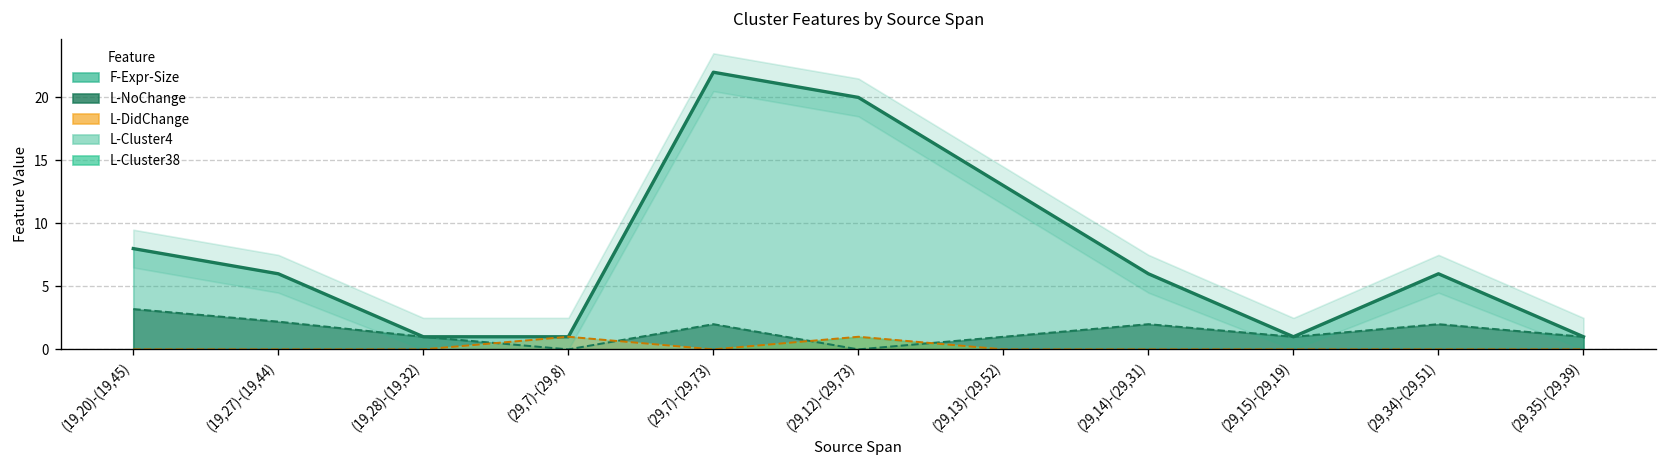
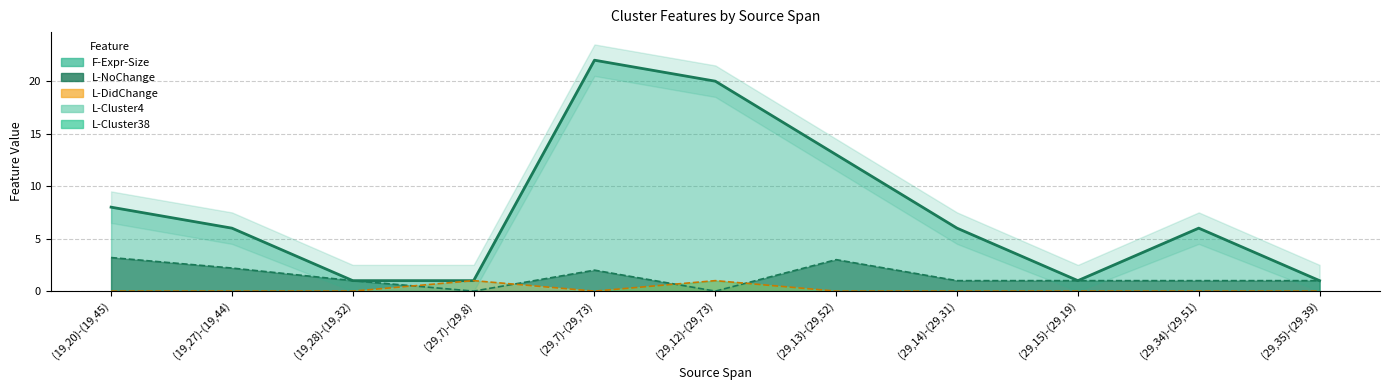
L-NoChange, (29,13)-(29,52): 1 -> 3
L-NoChange, (29,14)-(29,31): 2 -> 1
L-NoChange, (29,34)-(29,51): 2 -> 1
